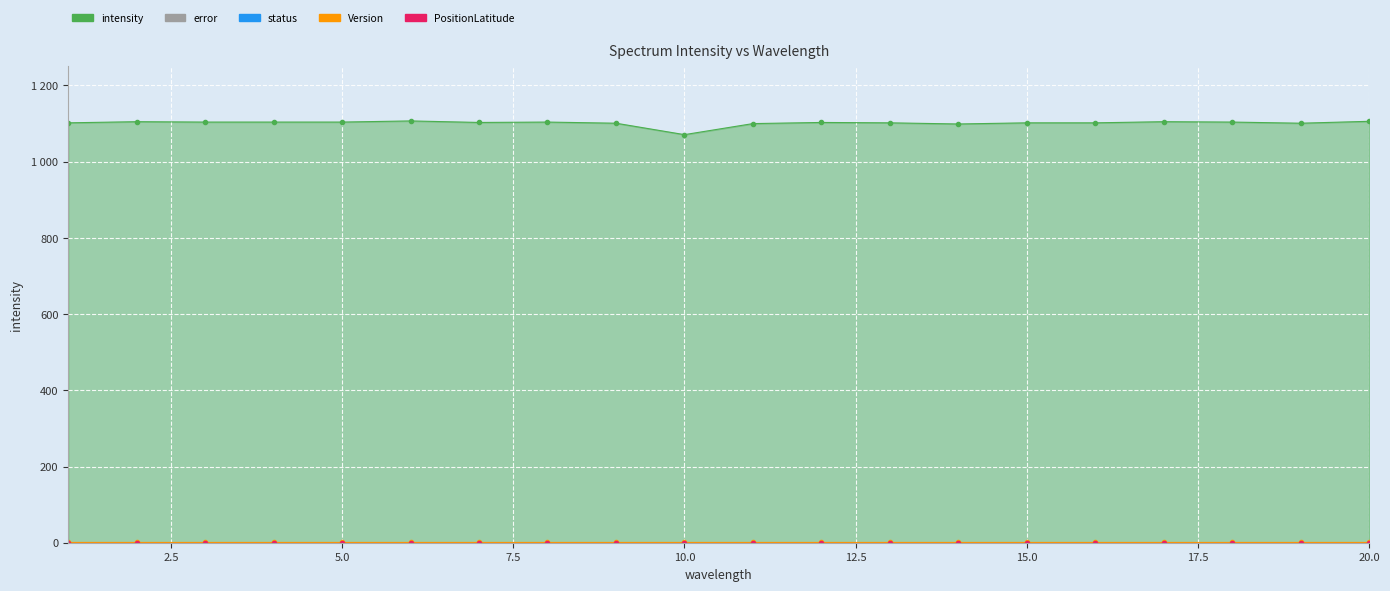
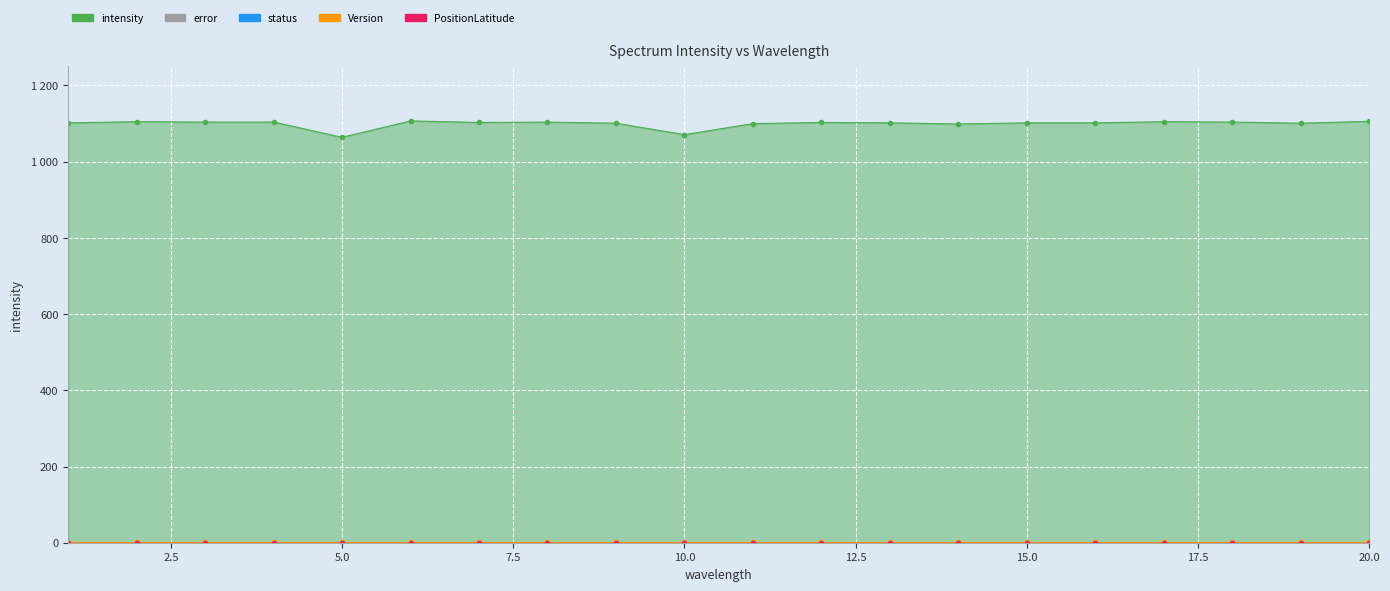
intensity, 5.0: 1100 -> 1060
